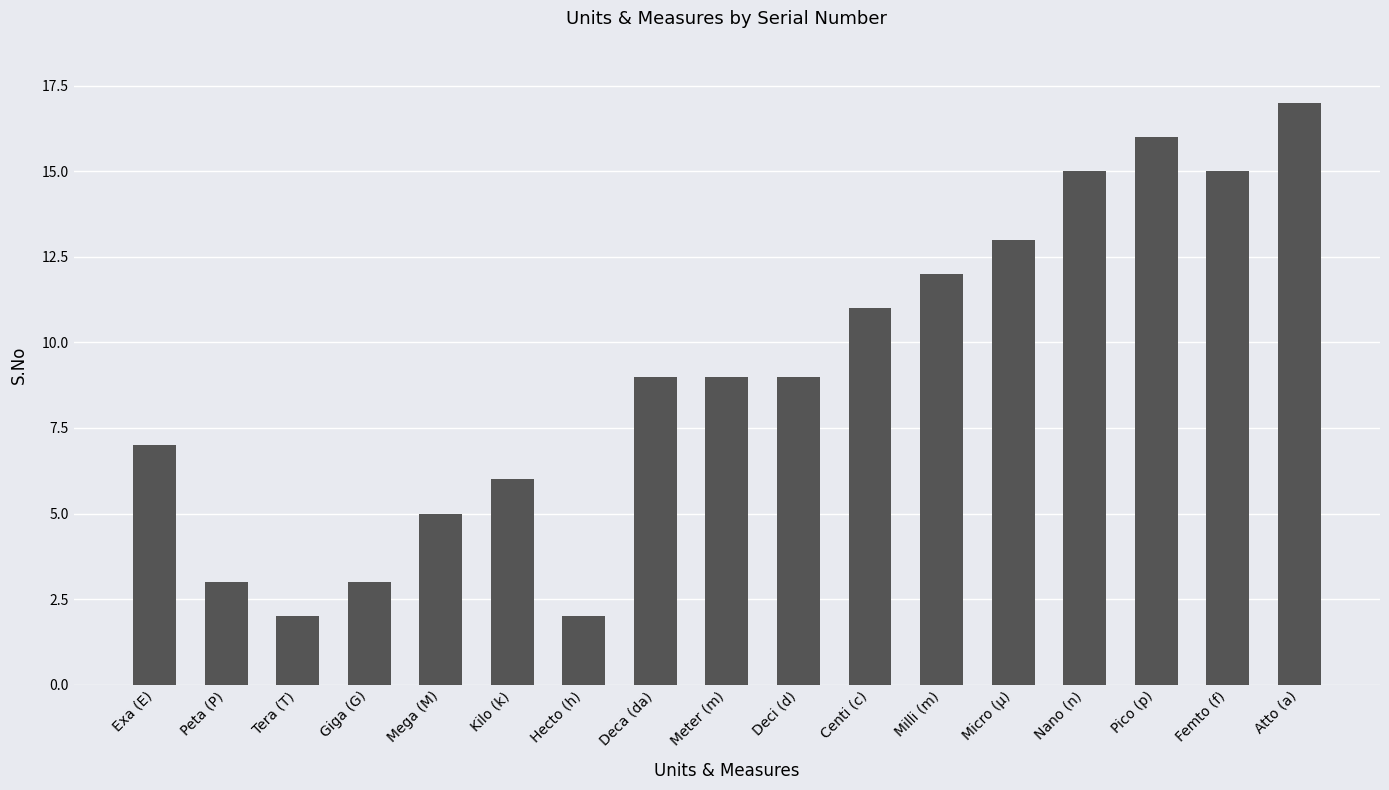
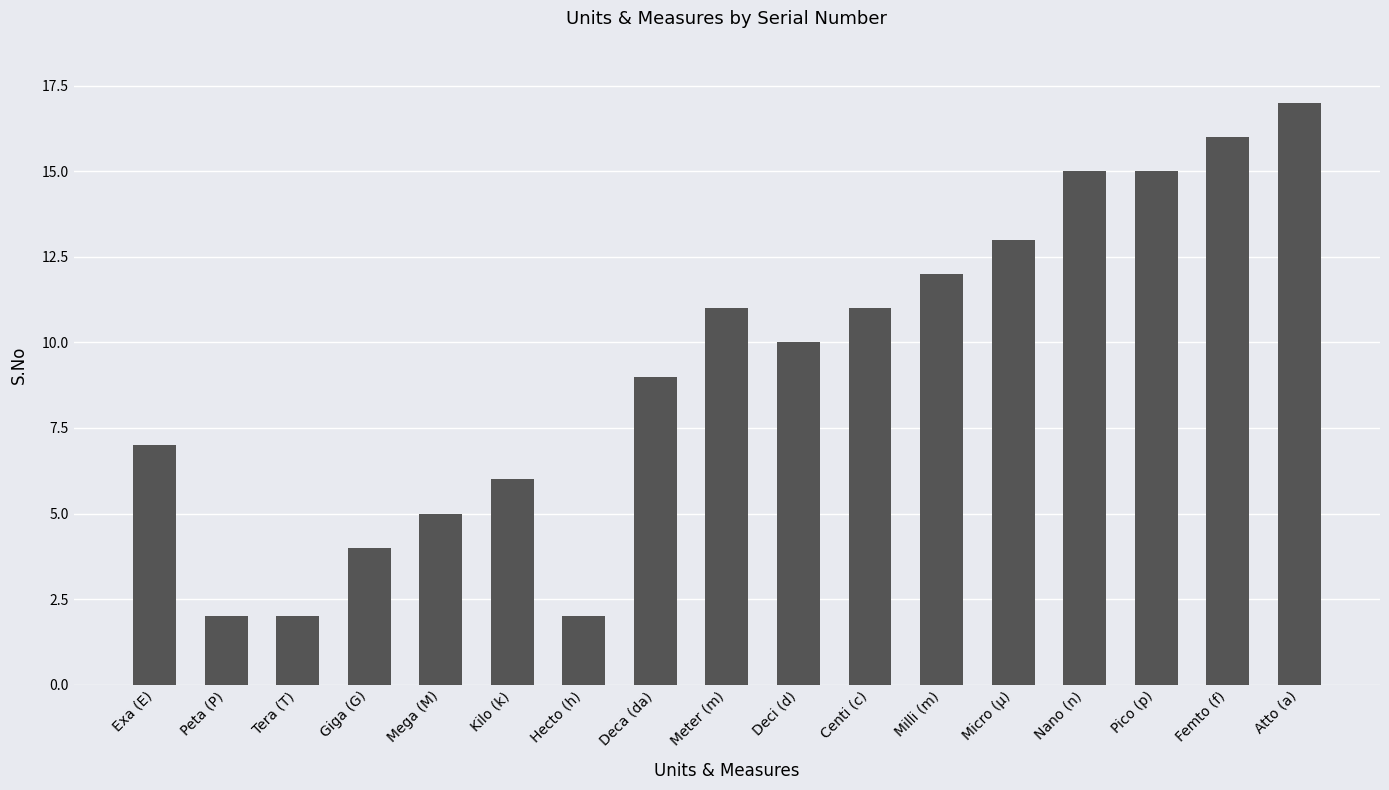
Peta (P): 3 -> 2
Giga (G): 3 -> 4
Meter (m): 9 -> 11
Deci (d): 9 -> 10
Pico (p): 16 -> 15
Femto (f): 15 -> 16
